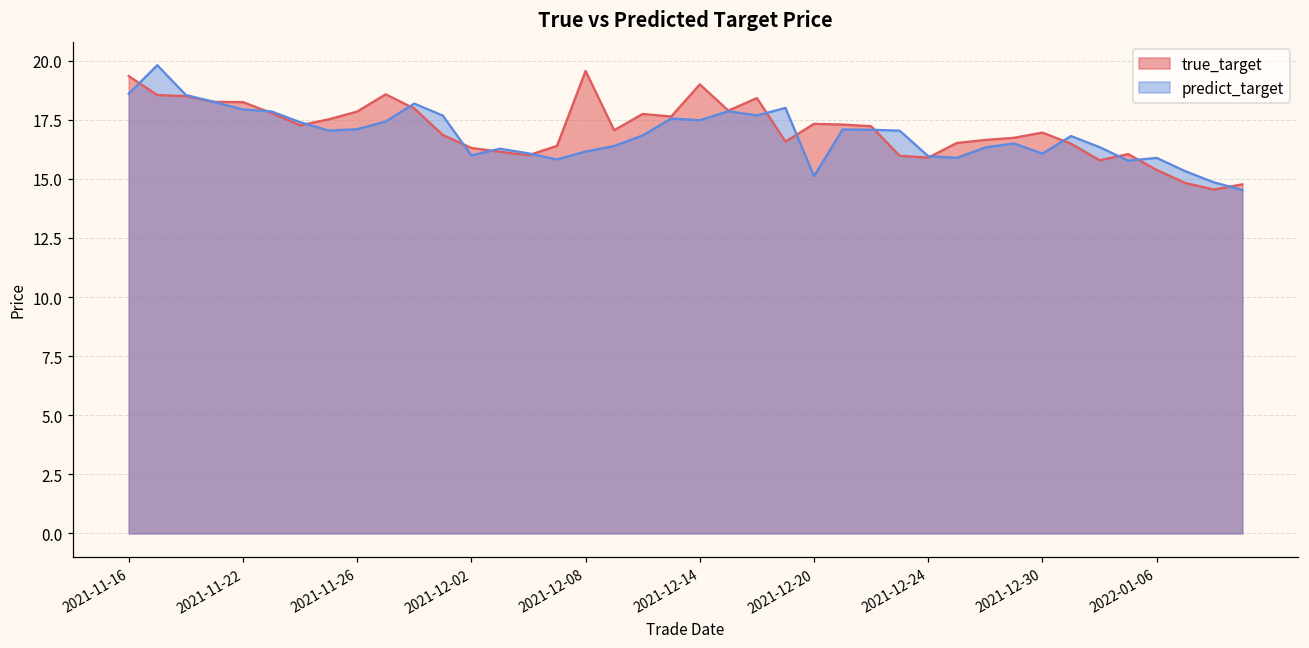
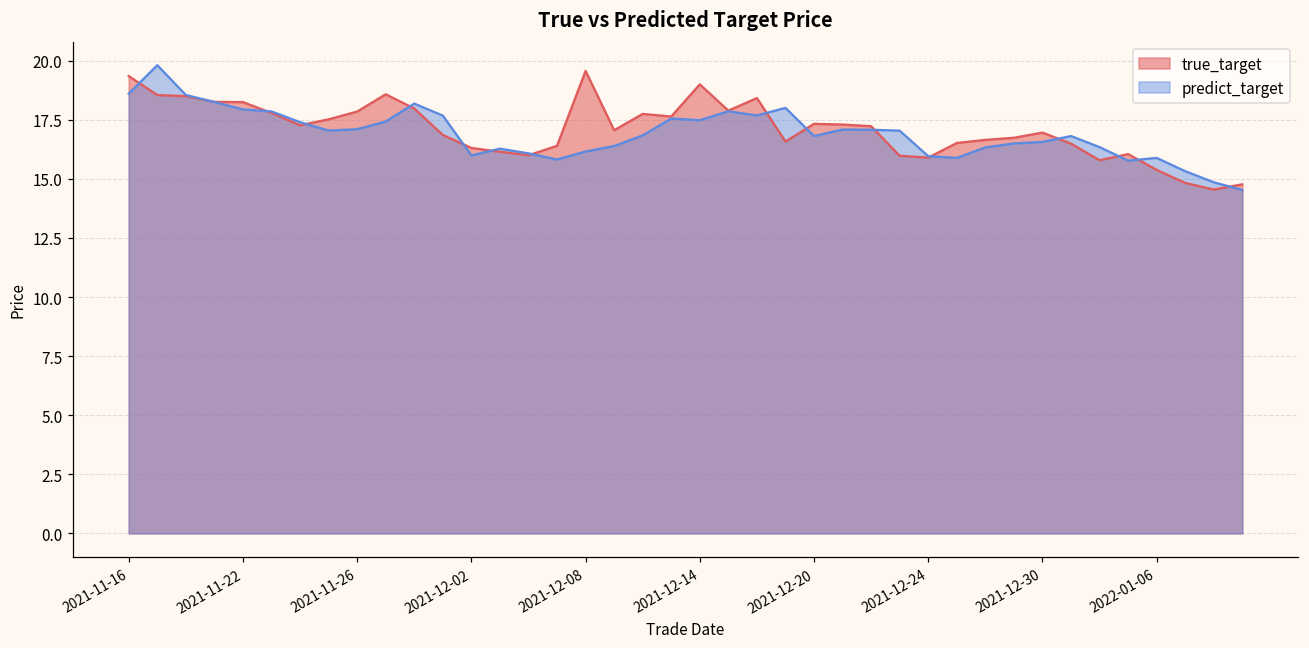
predict_target, 2021-12-20: 15.1 -> 16.8
predict_target, 2021-12-30: 16.1 -> 16.6
